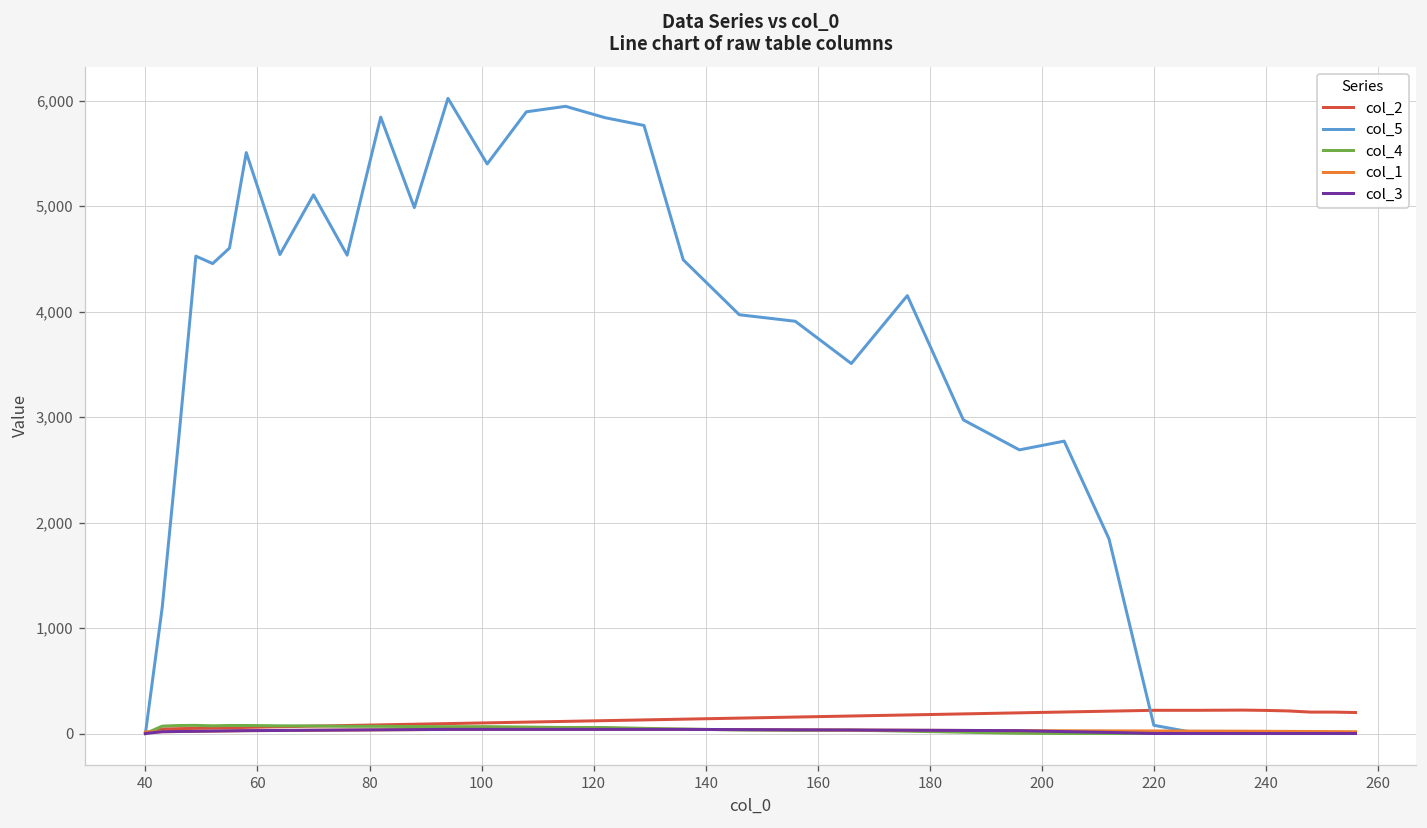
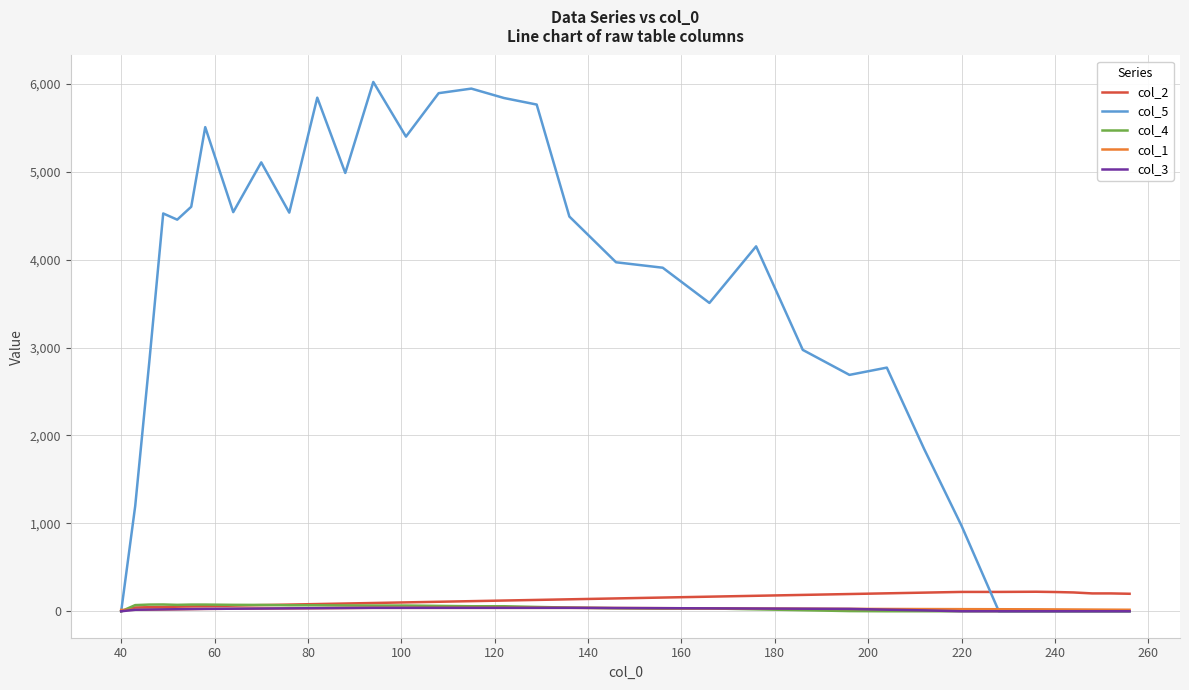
col_5, 220: 100 -> 1,000
